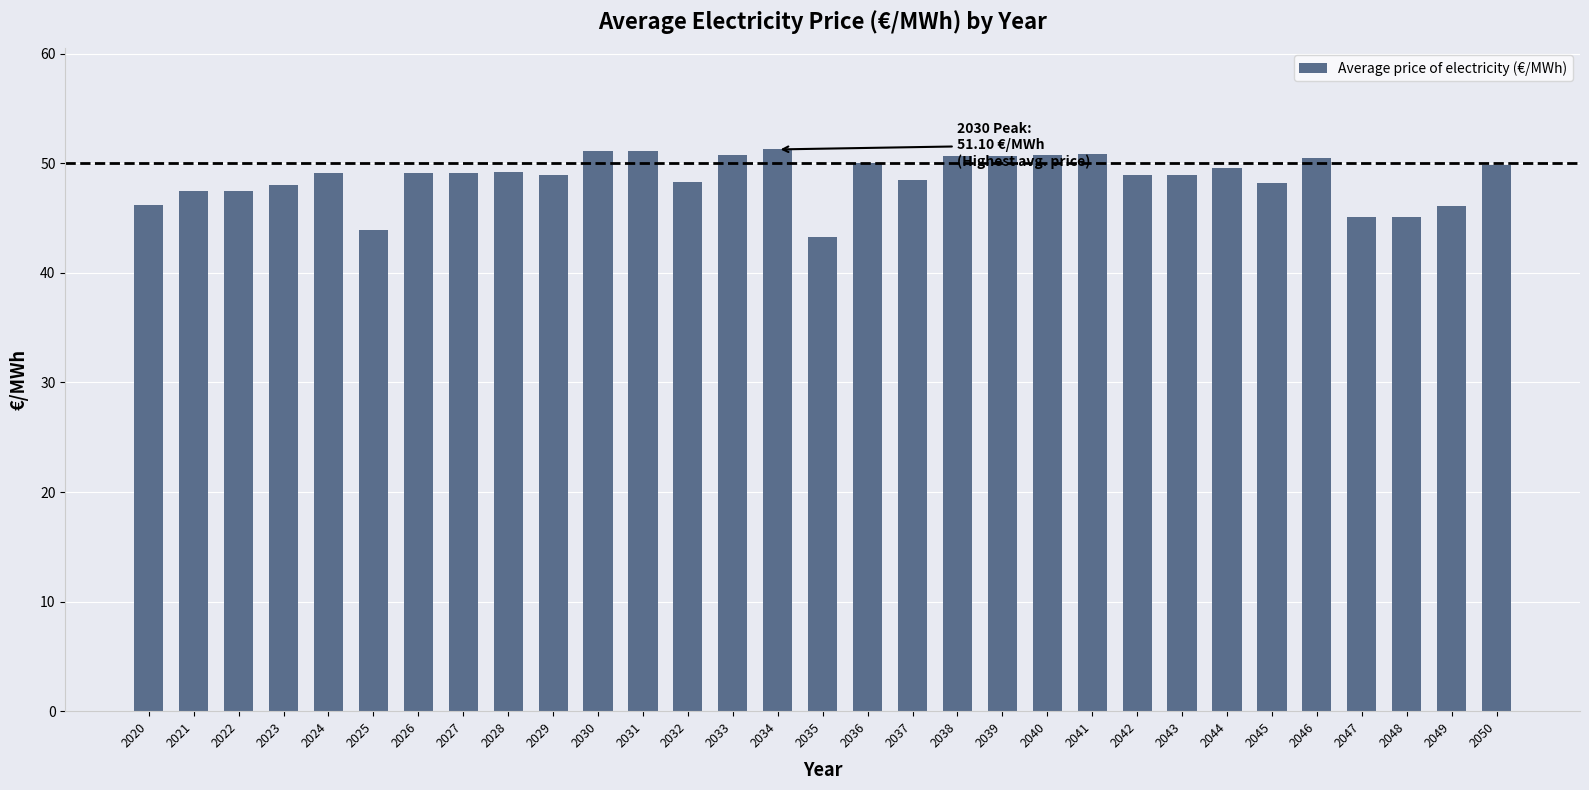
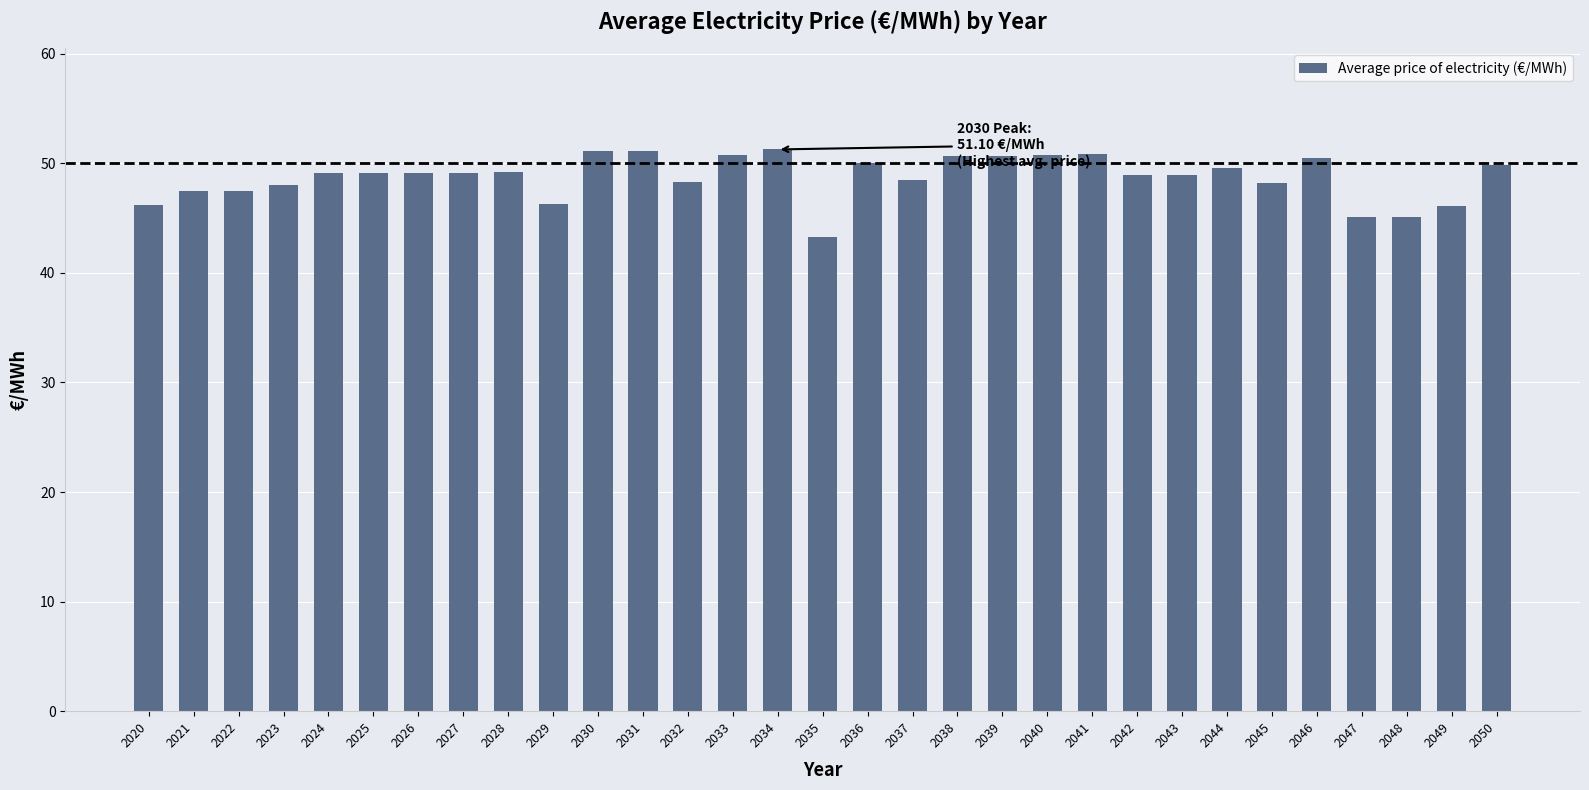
2025: 43.9 -> 49.1
2029: 48.9 -> 46.2
